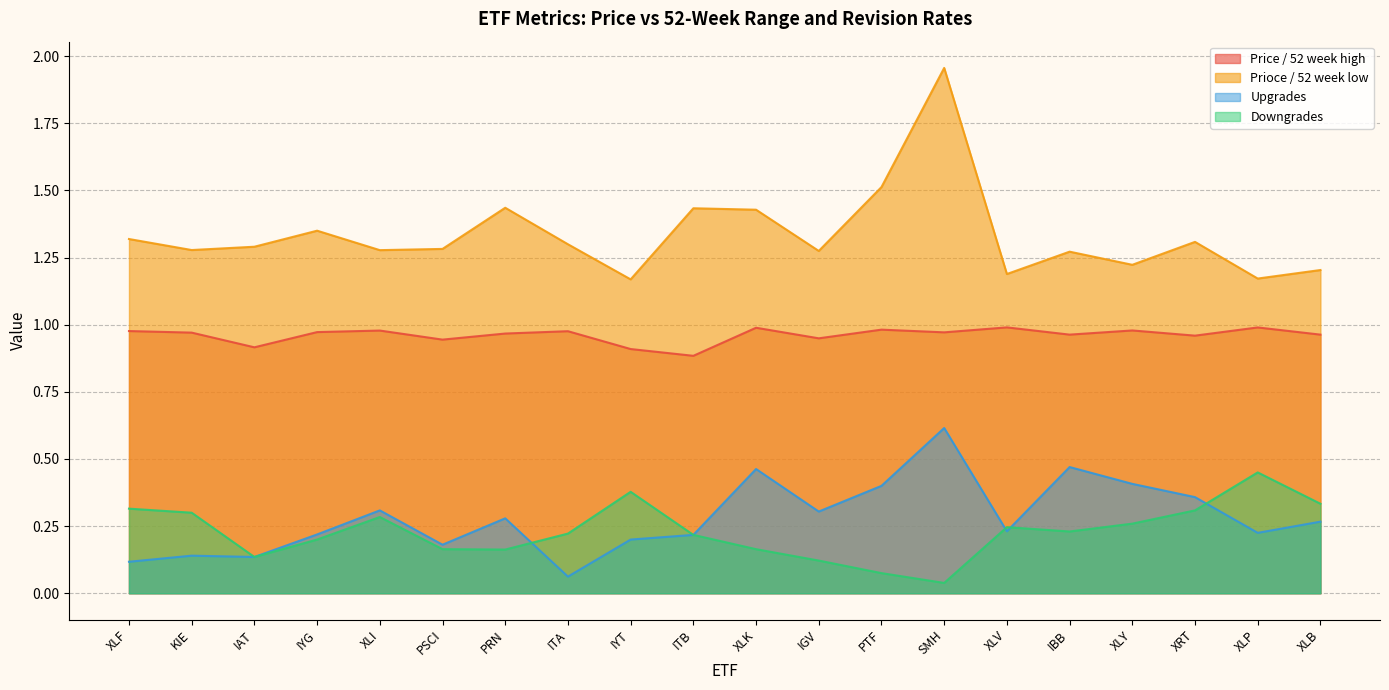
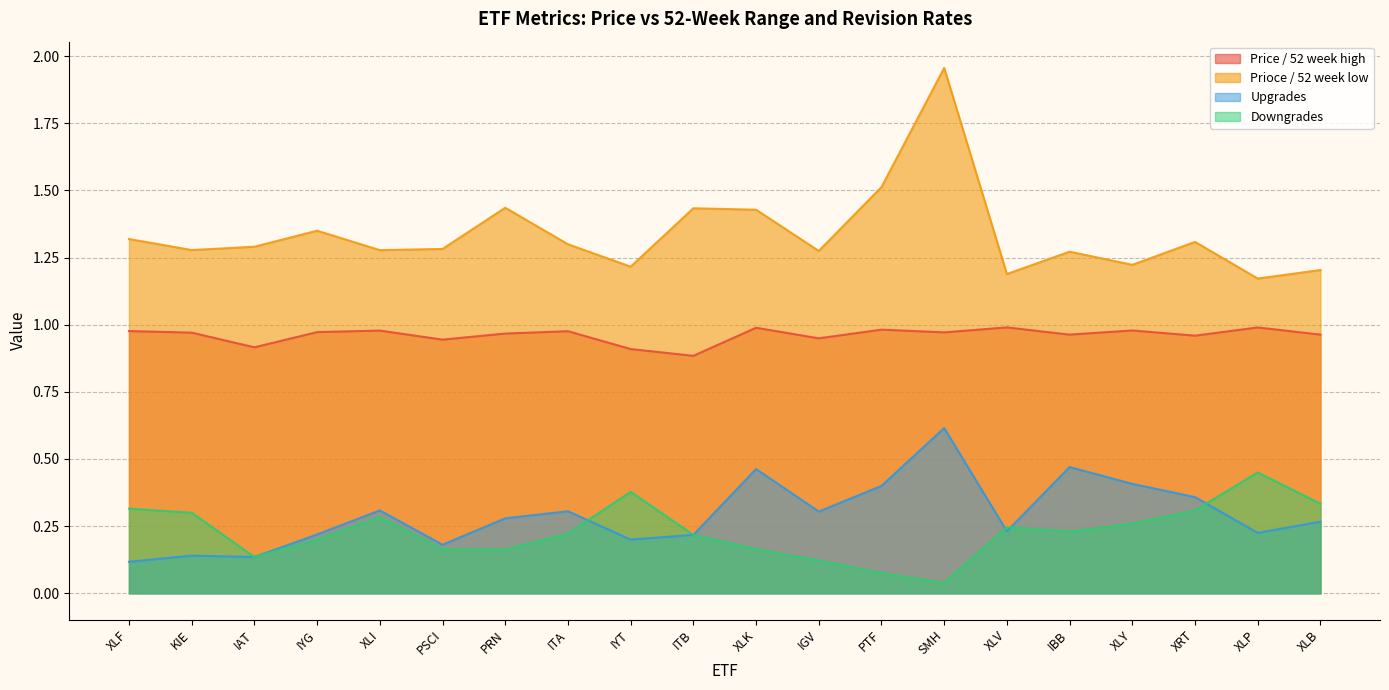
Upgrades, ITA: 0.06 -> 0.31
Prioce / 52 week low, IYT: 1.17 -> 1.22
